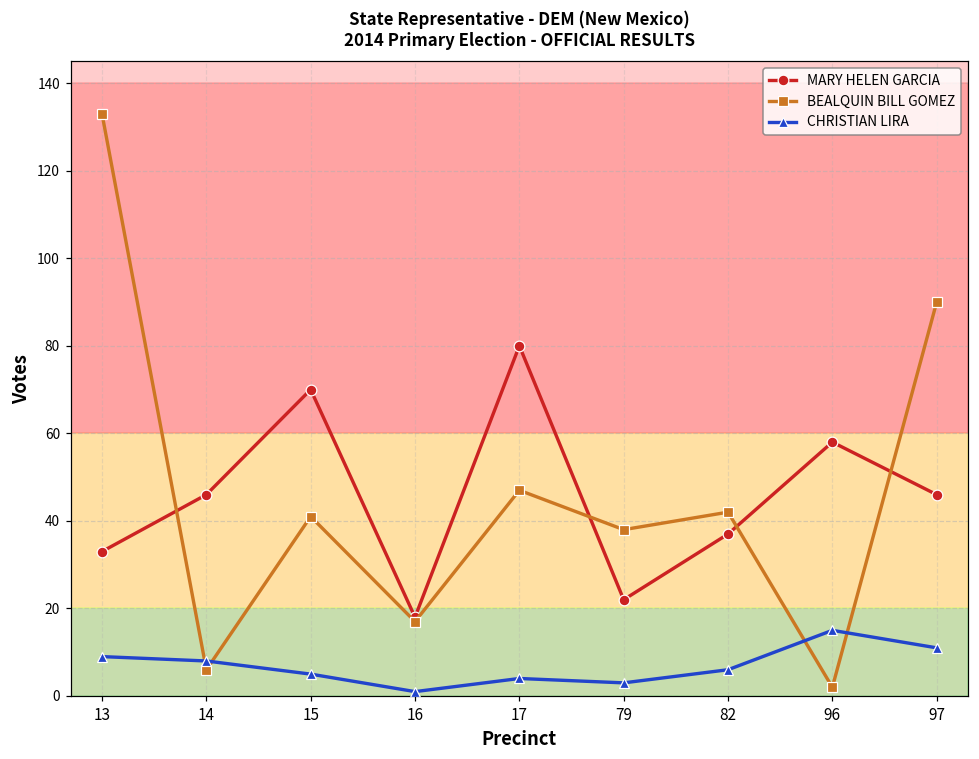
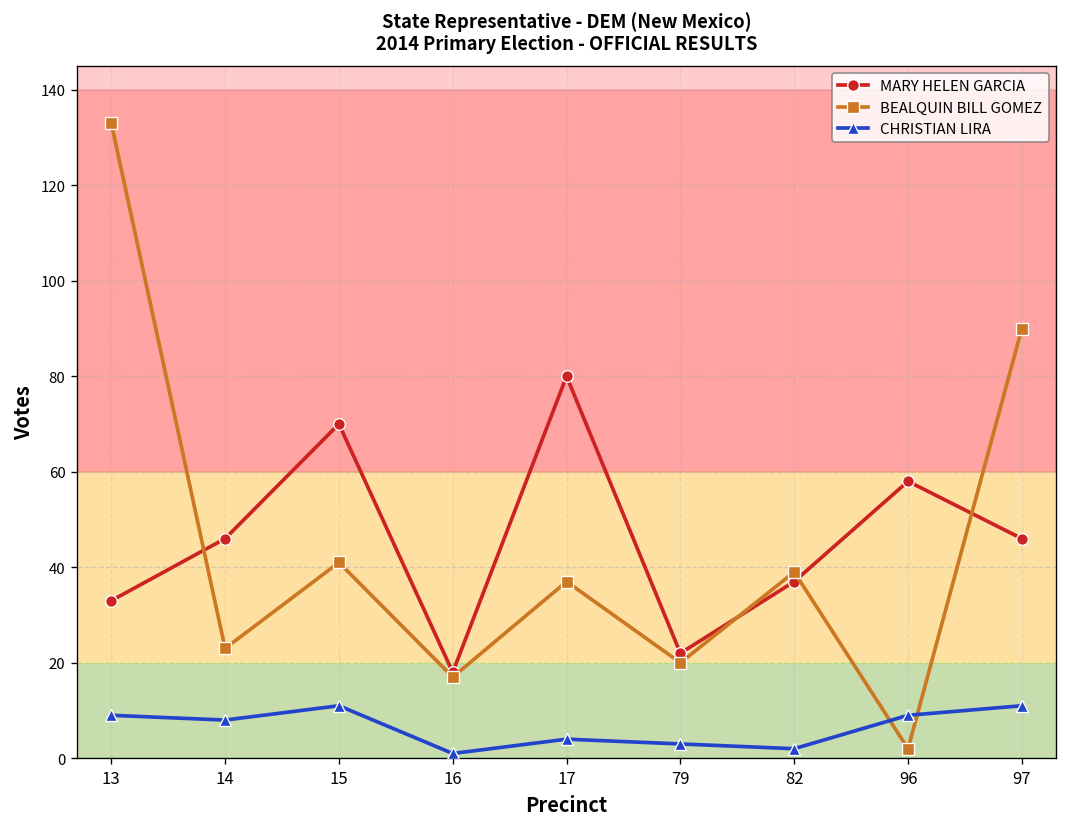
BEALQUIN BILL GOMEZ, 14: 6 -> 23
CHRISTIAN LIRA, 15: 5 -> 11
BEALQUIN BILL GOMEZ, 17: 47 -> 37
BEALQUIN BILL GOMEZ, 79: 38 -> 20
BEALQUIN BILL GOMEZ, 82: 42 -> 39
CHRISTIAN LIRA, 82: 6 -> 2
CHRISTIAN LIRA, 96: 15 -> 9
